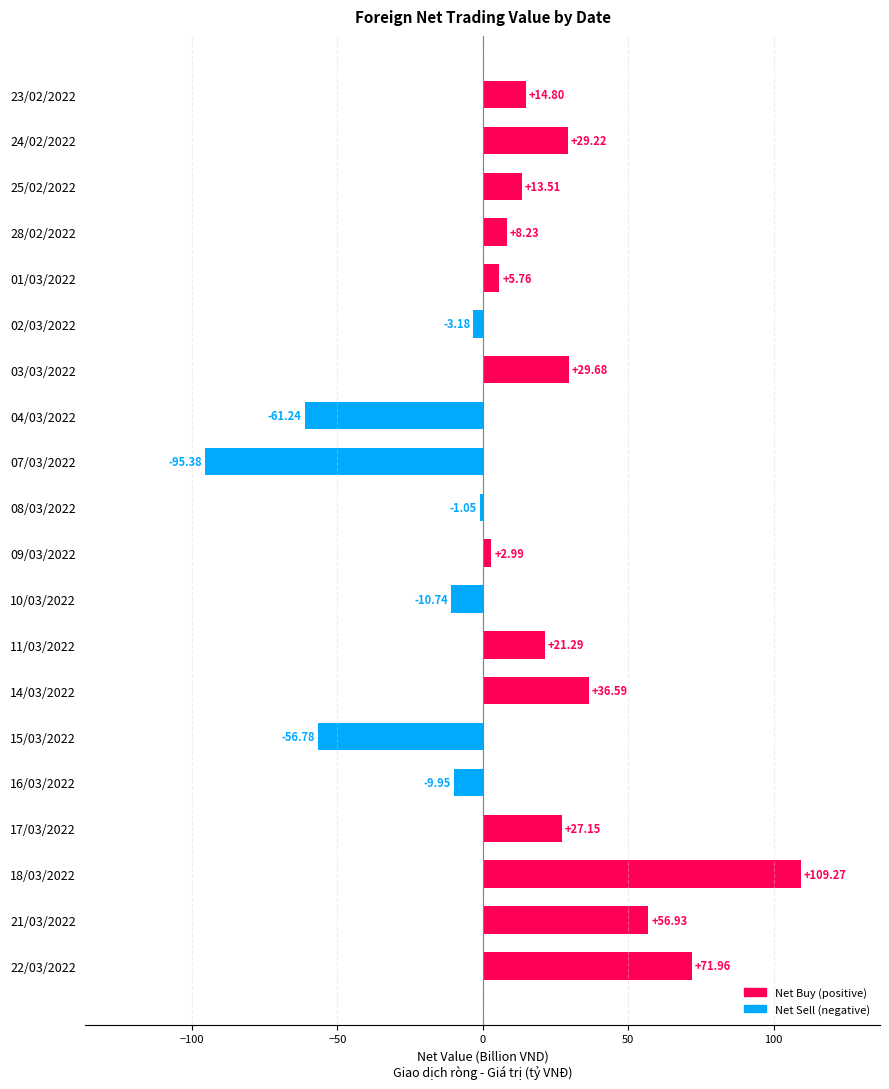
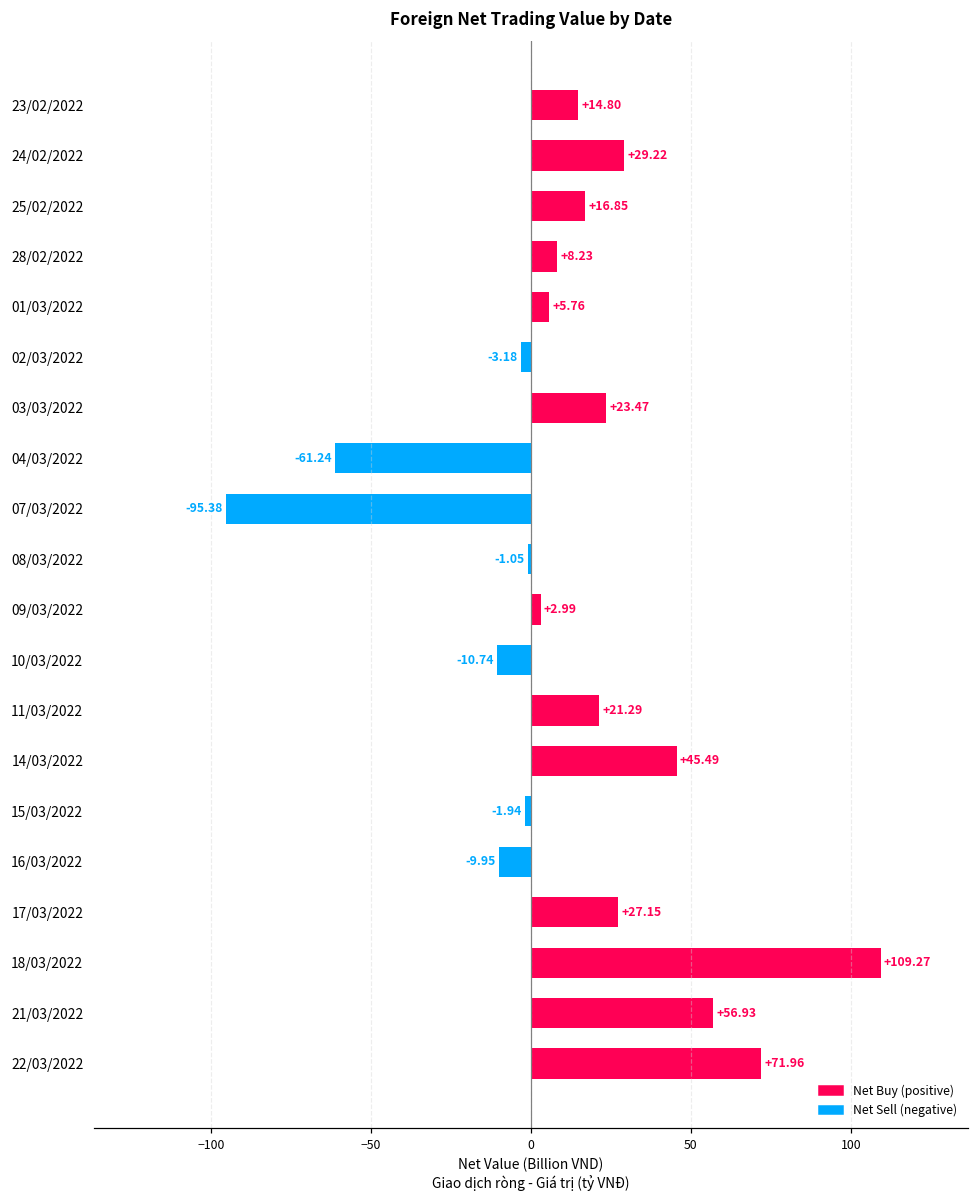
25/02/2022: +13.51 -> +16.85
03/03/2022: +29.68 -> +23.47
14/03/2022: +36.59 -> +45.49
15/03/2022: -56.78 -> -1.94
